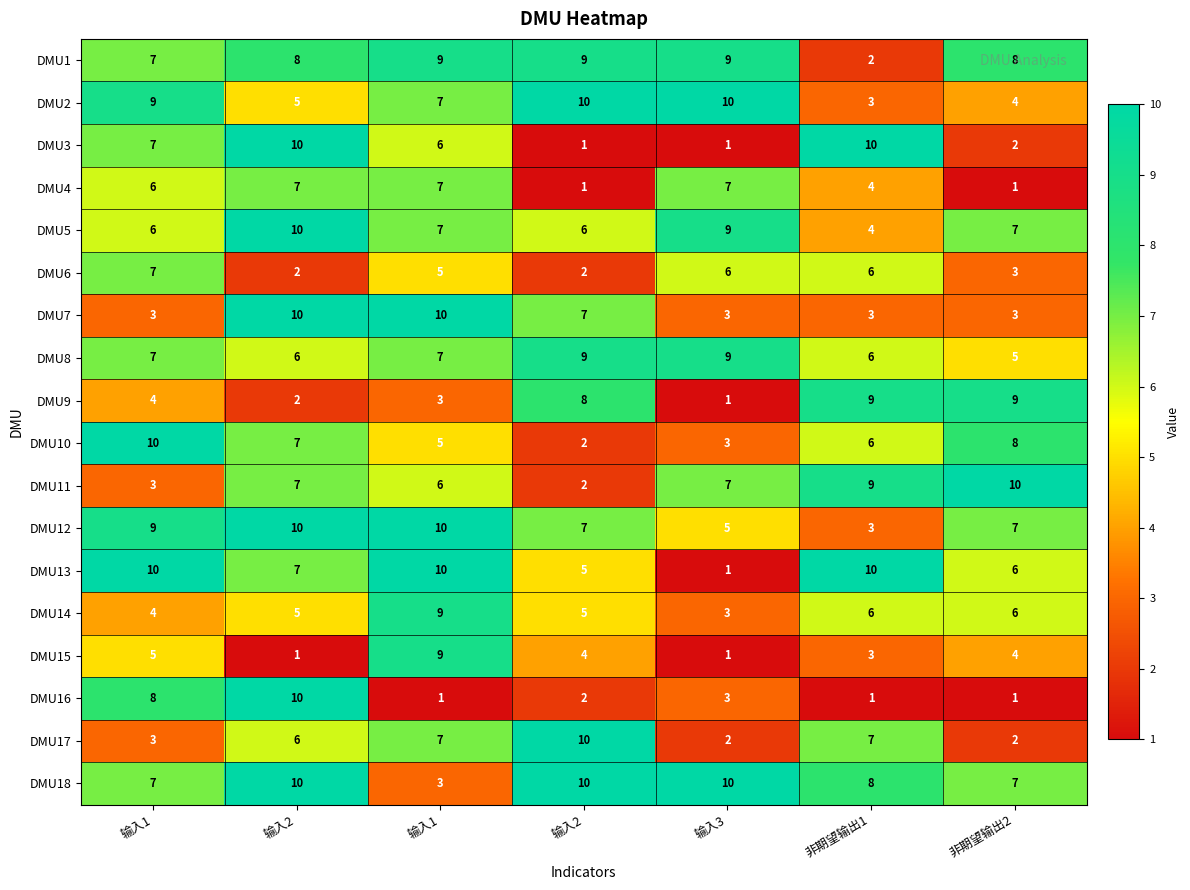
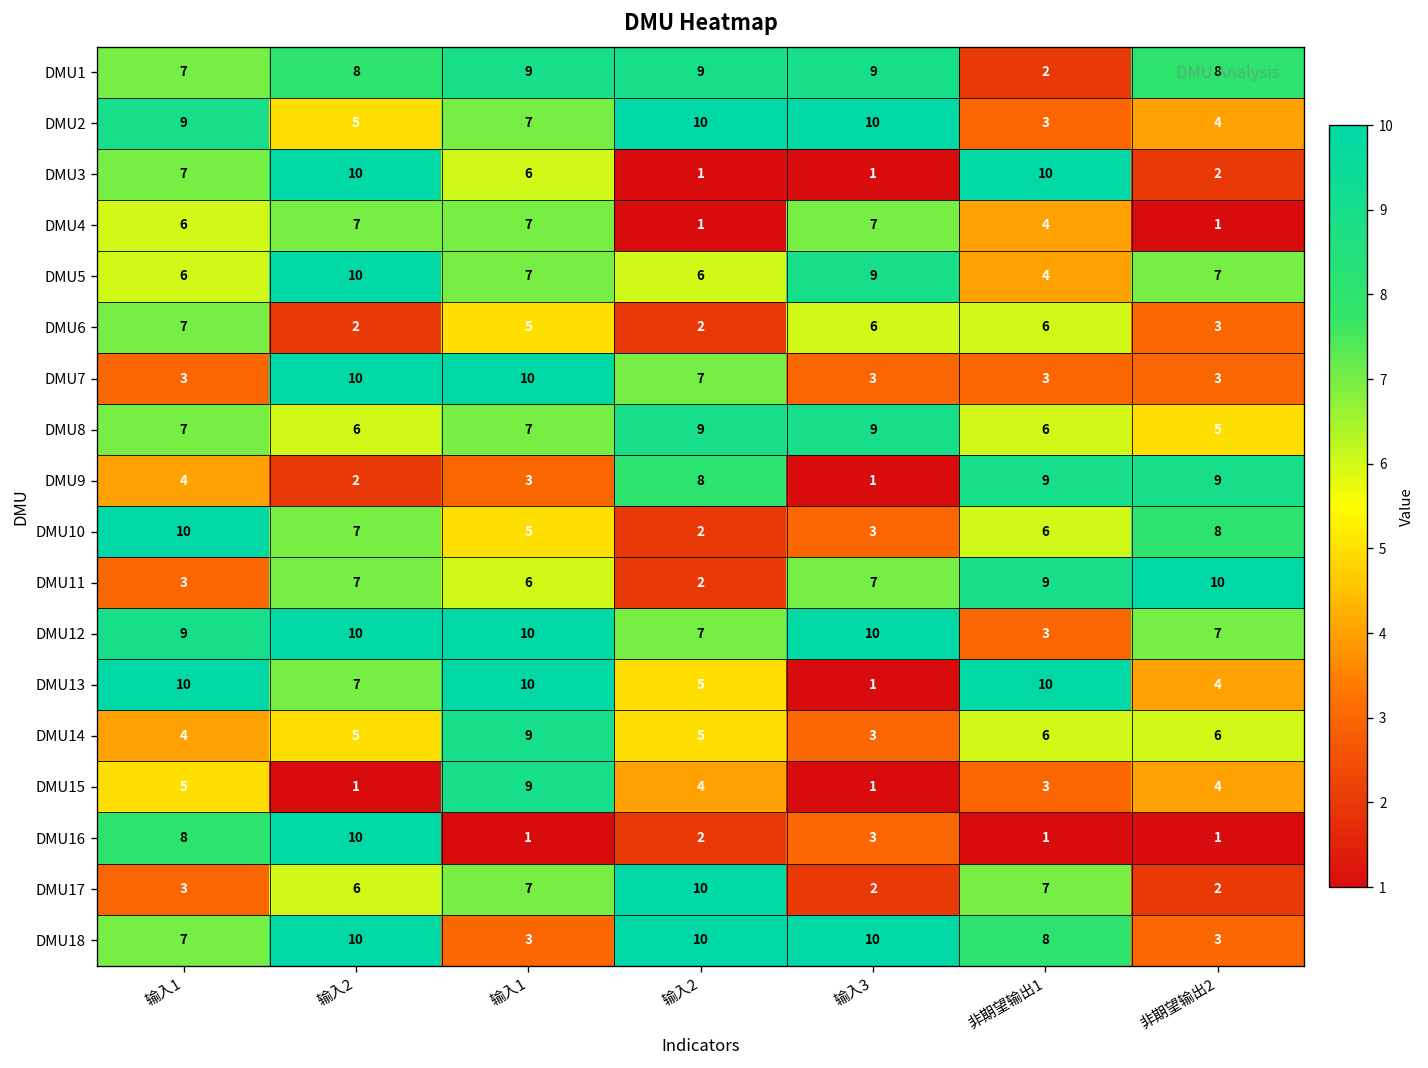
DMU12, 输入3: 5 -> 10
DMU13, 非期望输出2: 6 -> 4
DMU18, 非期望输出2: 7 -> 3
